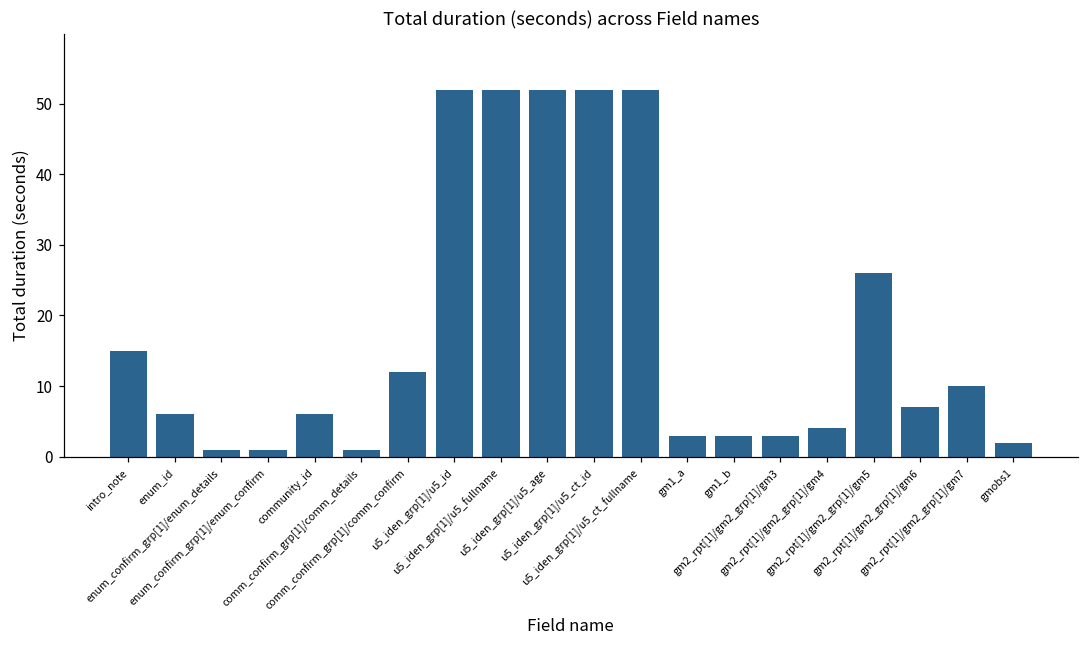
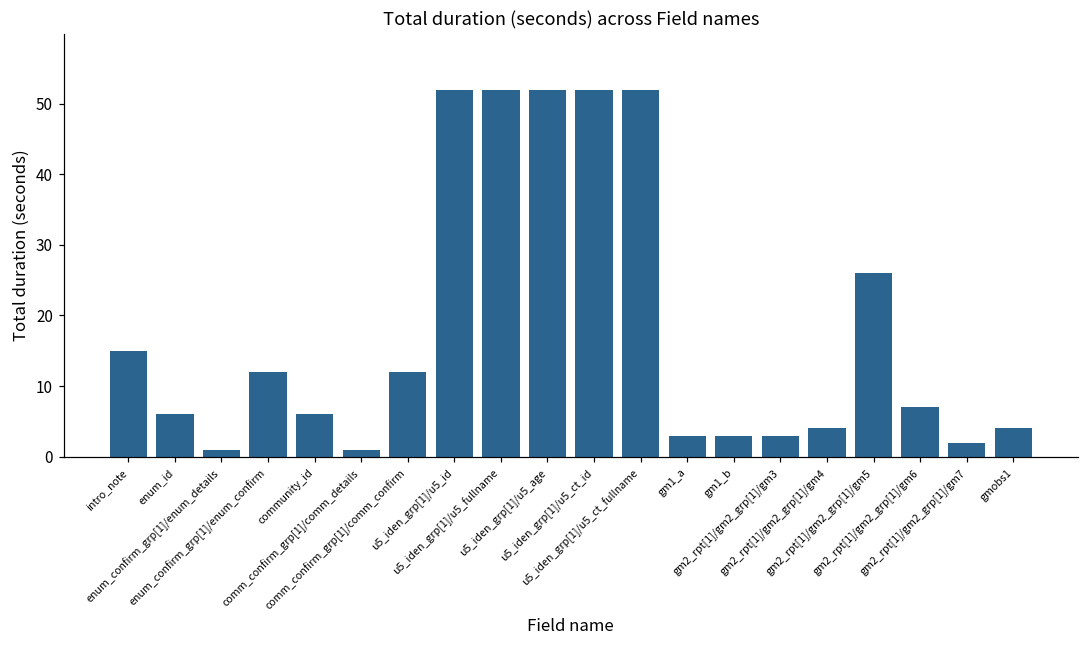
enum_confirm_grp[1]/enum_confirm: 1 -> 12
gm2_rpt[1]/gm2_grp[1]/gm7: 10 -> 2
gmobs1: 2 -> 4
